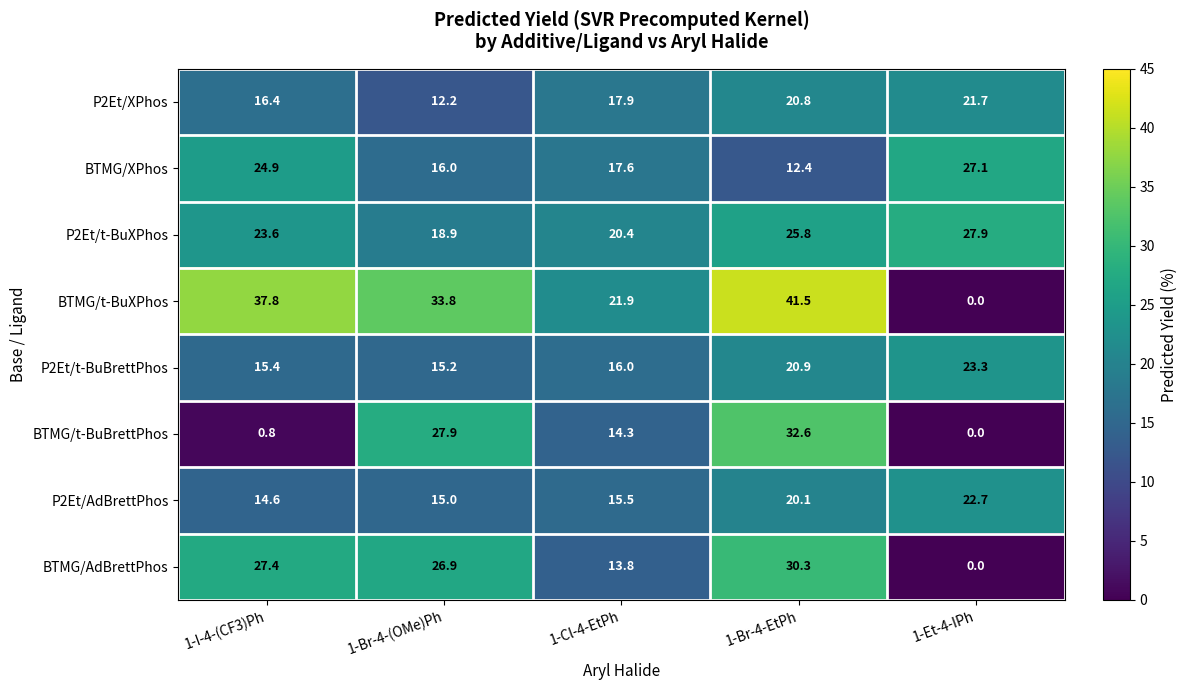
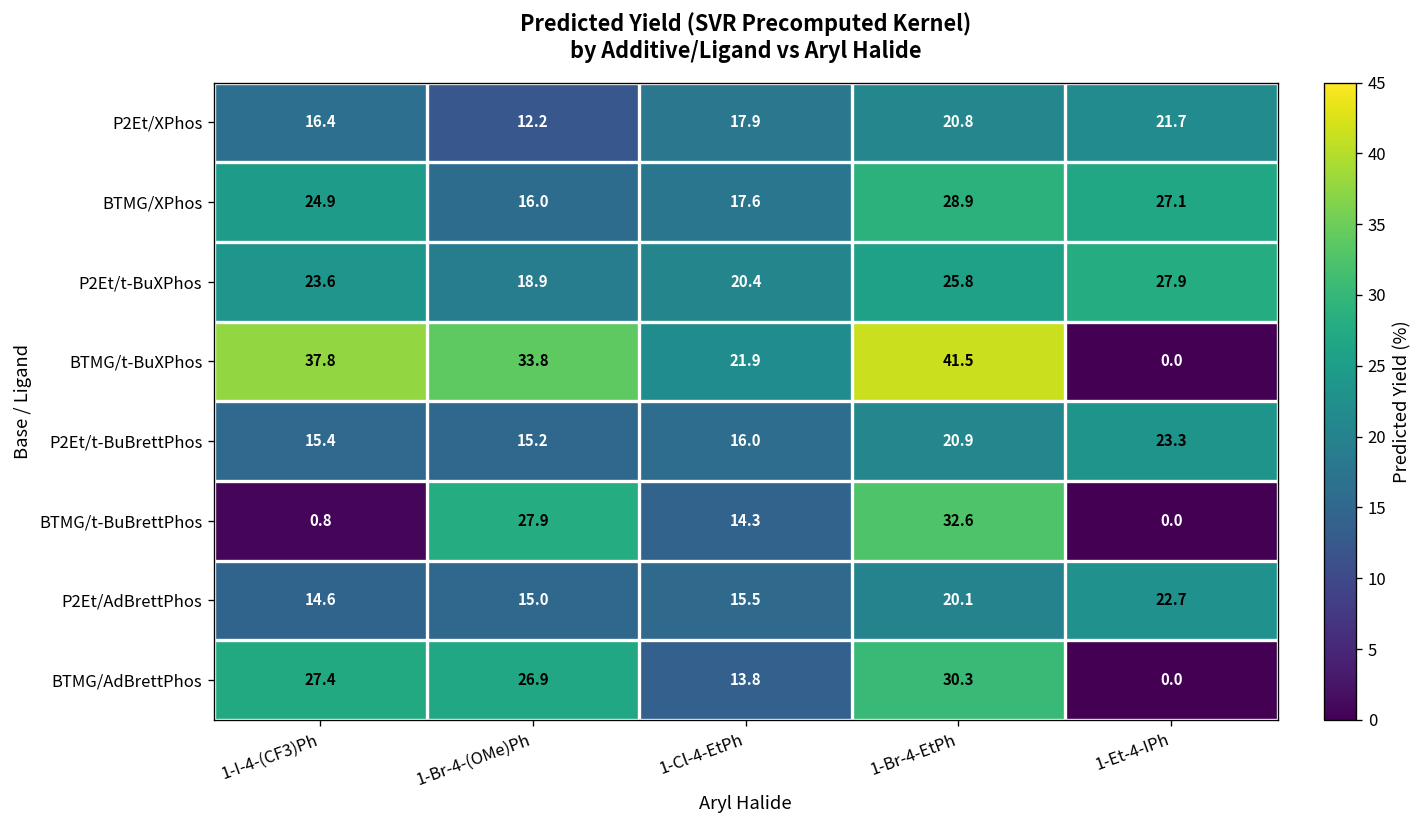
BTMG/XPhos, 1-Br-4-EtPh: 12.4 -> 28.9
